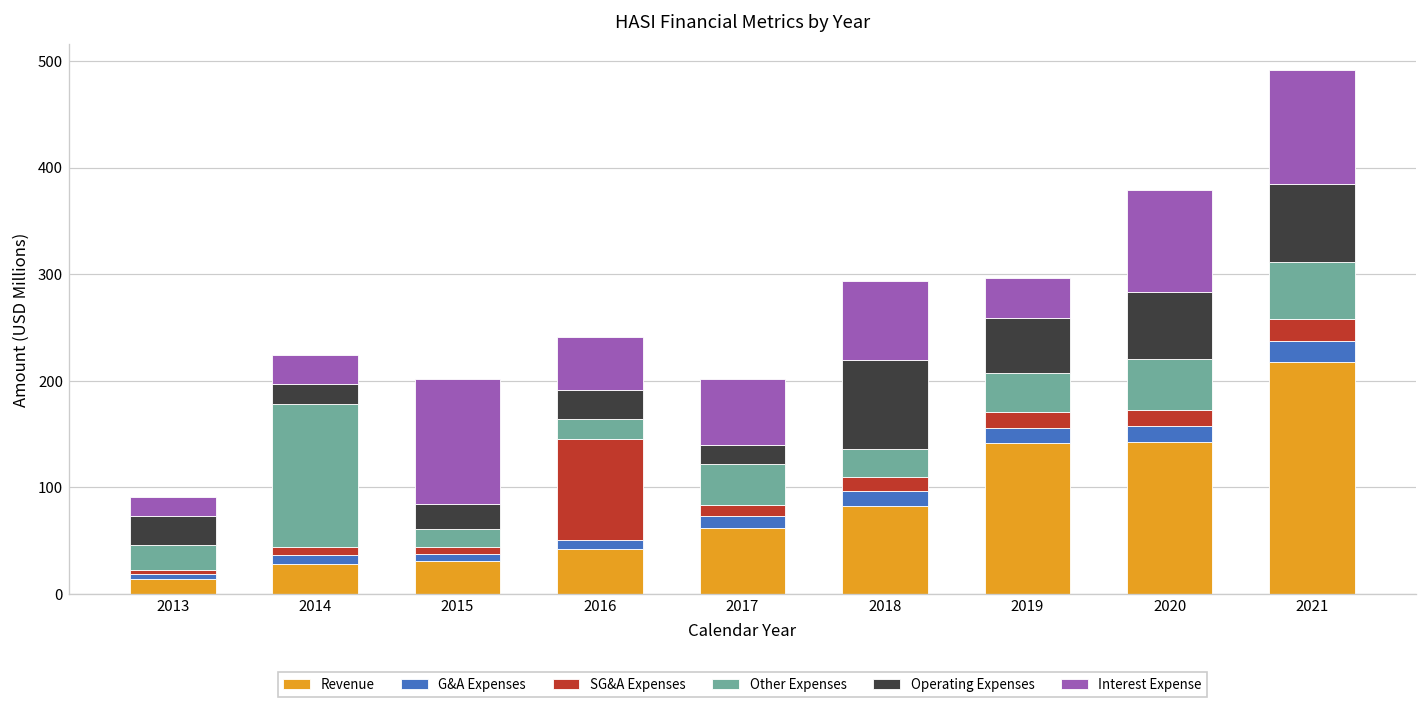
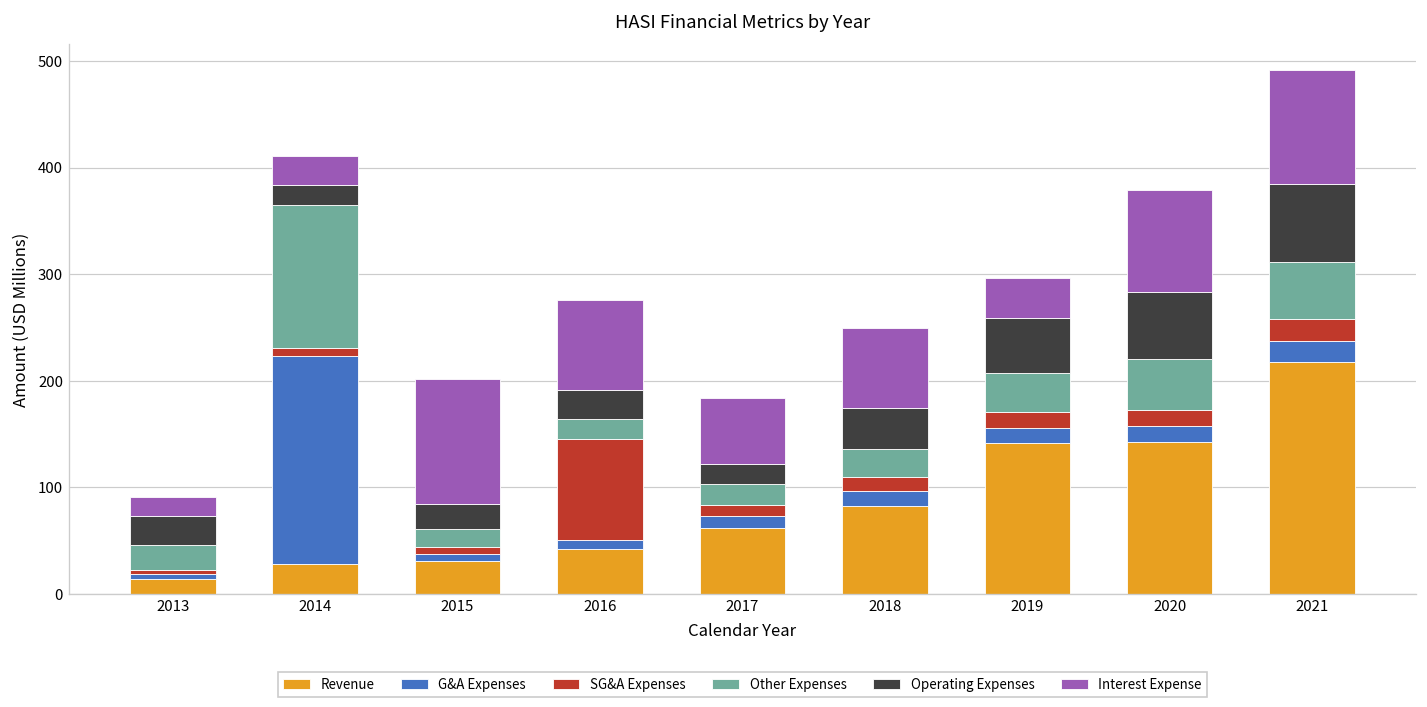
G&A Expenses, 2014: 10 -> 190
Interest Expense, 2016: 50 -> 80
Other Expenses, 2017: 40 -> 20
Operating Expenses, 2018: 80 -> 40
